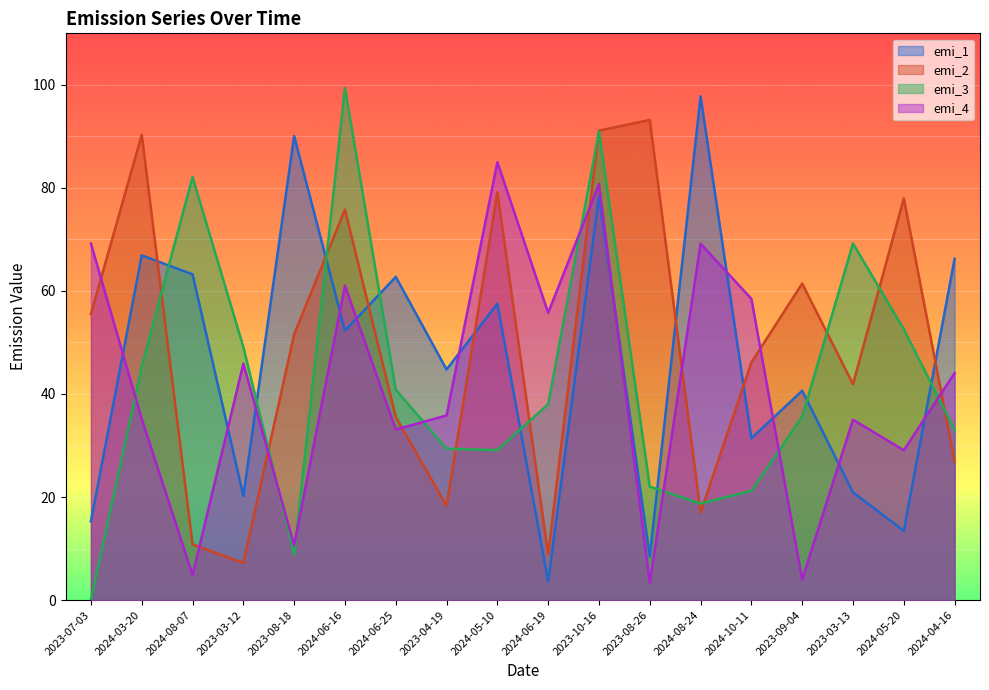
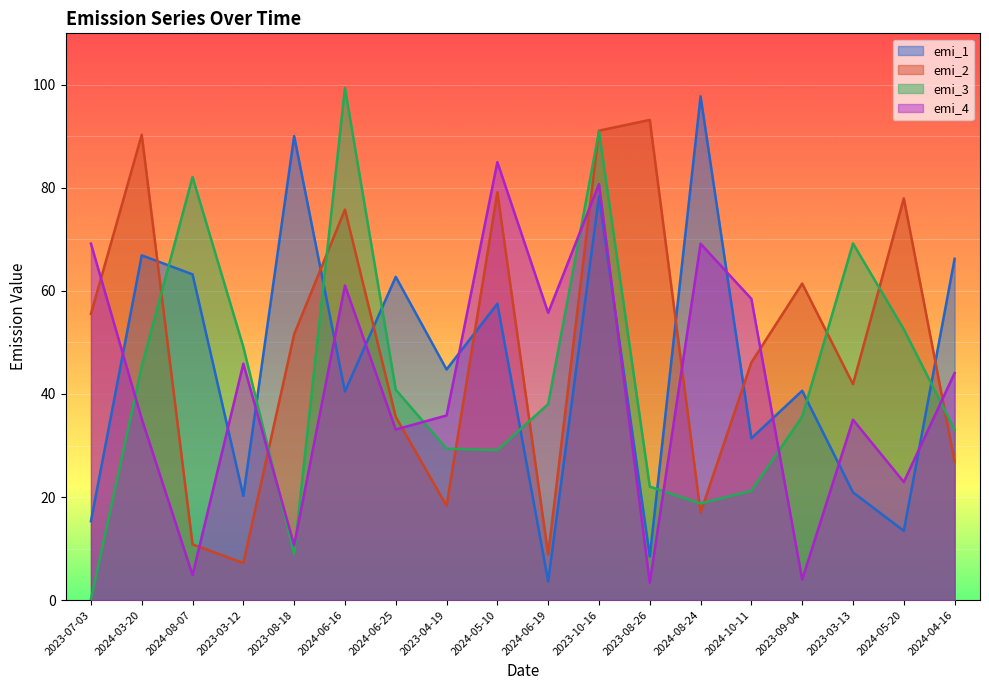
emi_1, 2024-06-16: 52 -> 40
emi_4, 2024-05-20: 29 -> 23
